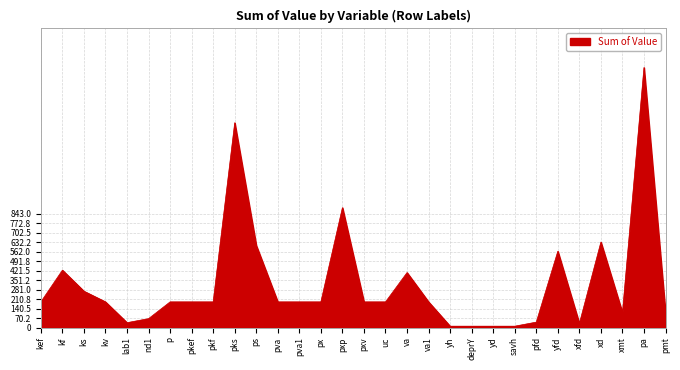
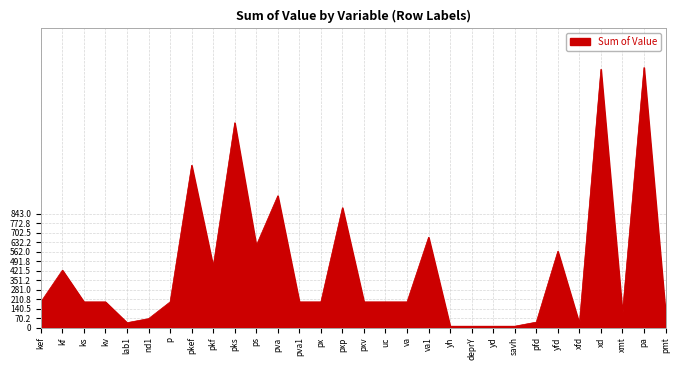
ks: 270 -> 190
pkef: 190 -> 1200
pkf: 190 -> 450
pva: 190 -> 980
va: 410 -> 190
va1: 190 -> 670
xd: 630 -> 1910
